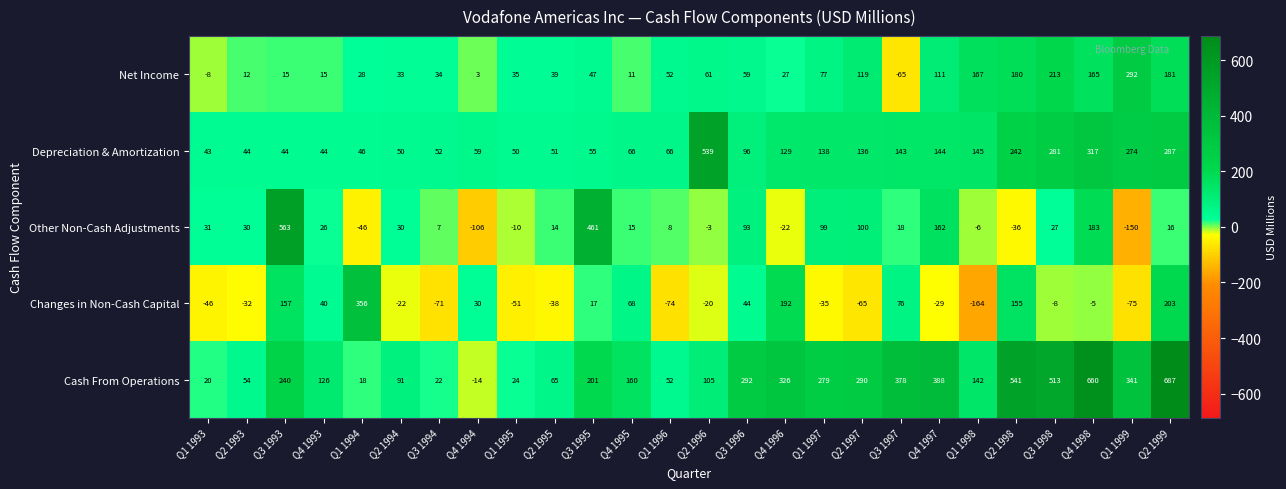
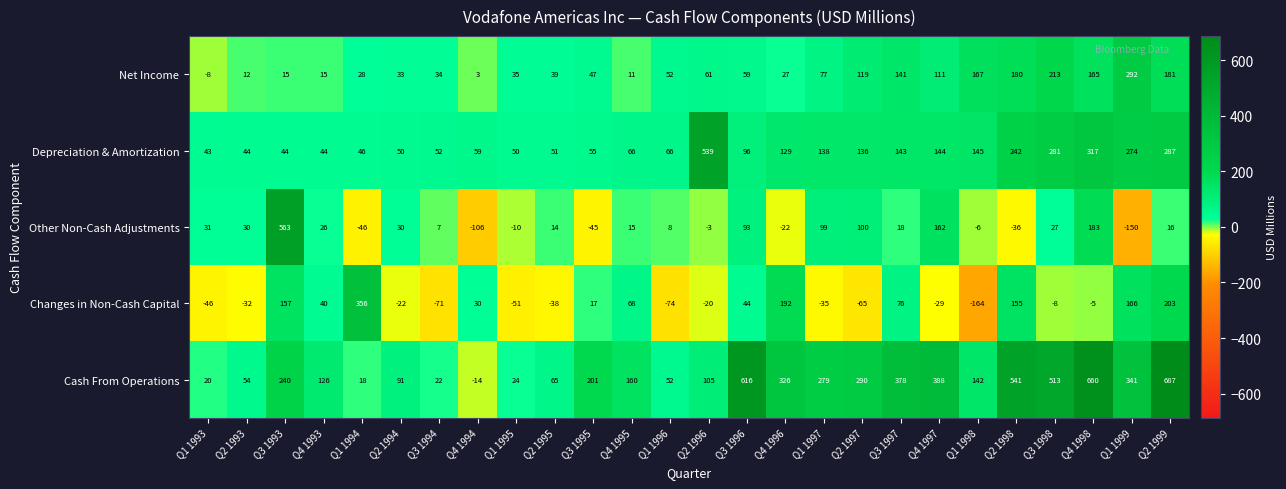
Net Income, Q3 1997: -65 -> 141
Other Non-Cash Adjustments, Q3 1995: 461 -> -45
Changes in Non-Cash Capital, Q1 1999: -75 -> 166
Cash From Operations, Q3 1996: 292 -> 616
